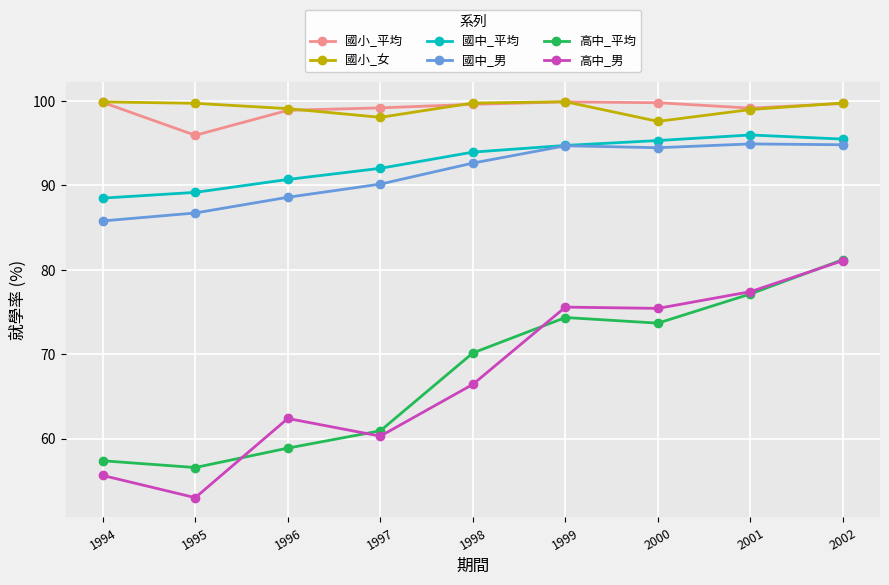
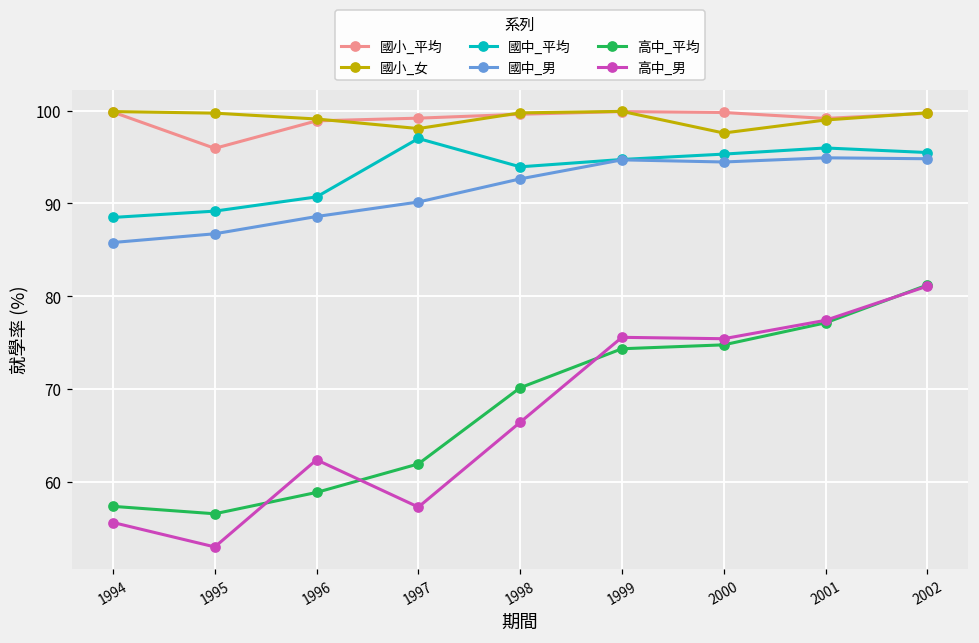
國中_平均, 1997: 92 -> 97
高中_平均, 1997: 61 -> 62
高中_男, 1997: 60 -> 57
高中_平均, 2000: 74 -> 75
